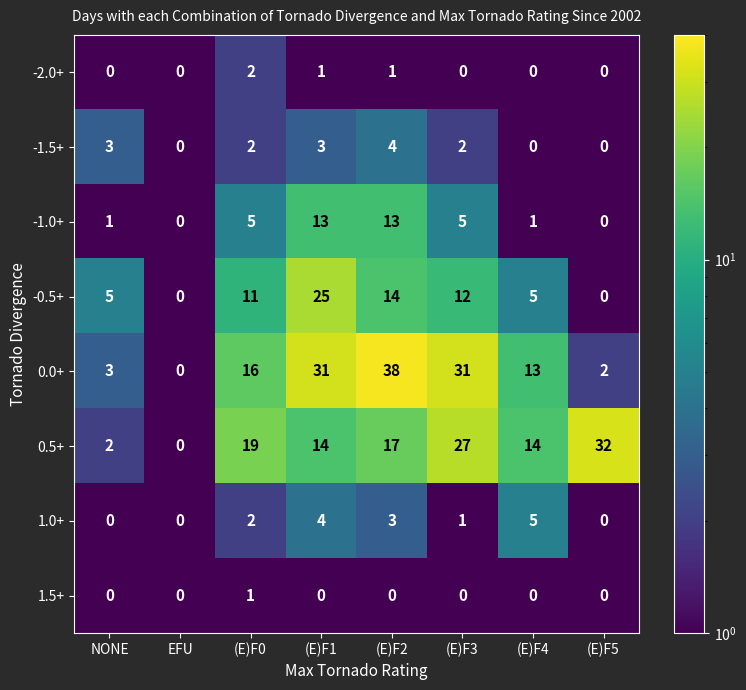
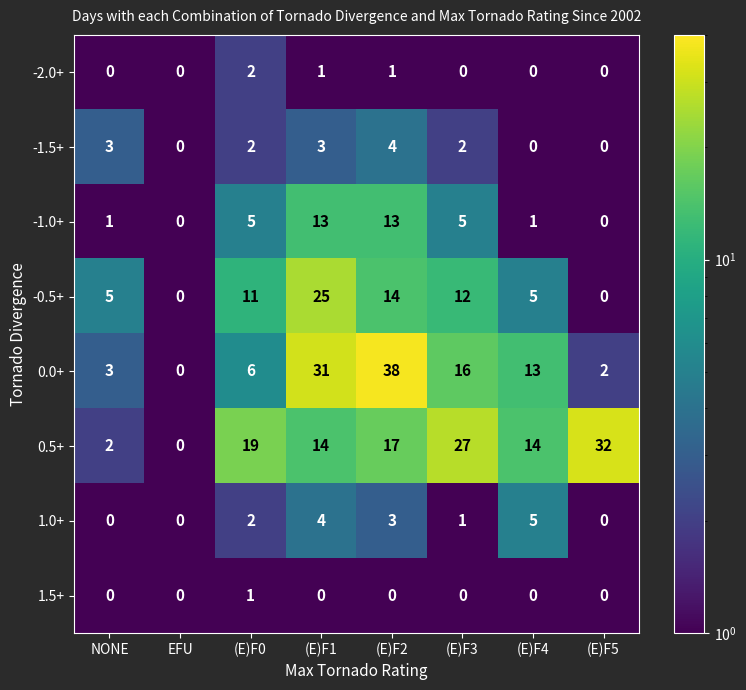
0.0+, (E)F0: 16 -> 6
0.0+, (E)F3: 31 -> 16
